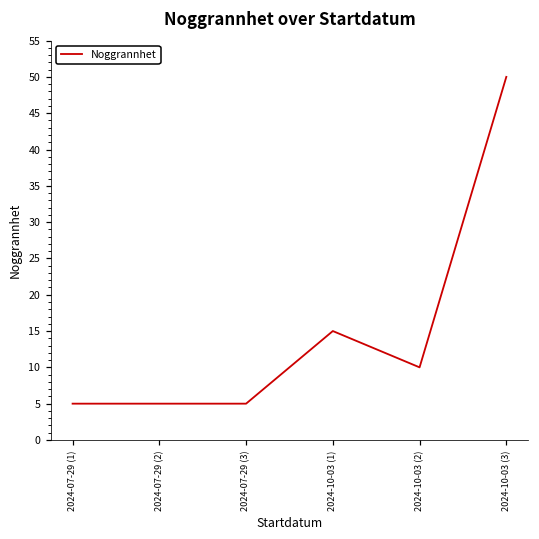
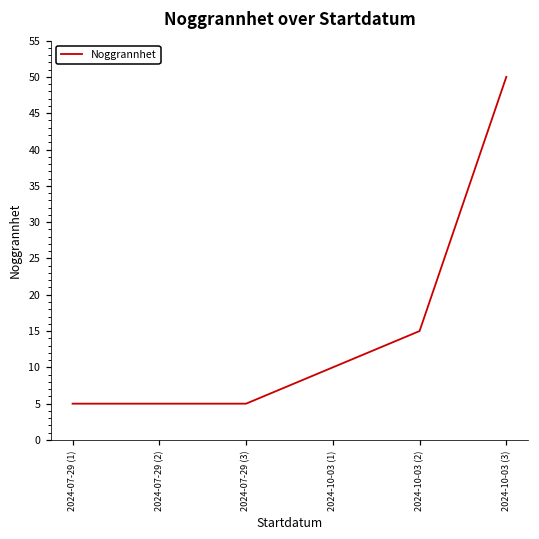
2024-10-03 (1): 15 -> 10
2024-10-03 (2): 10 -> 15
